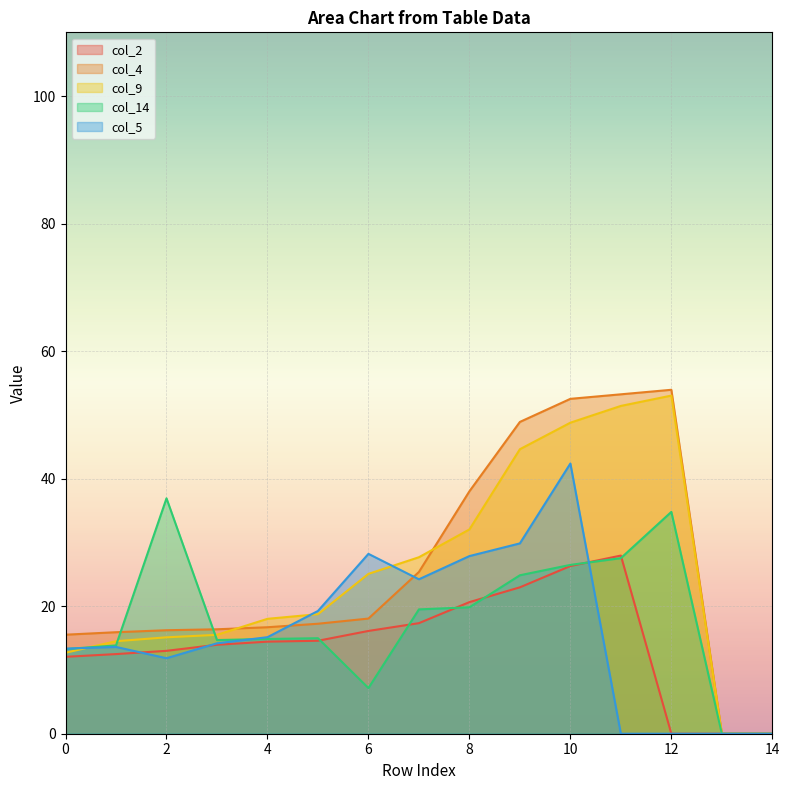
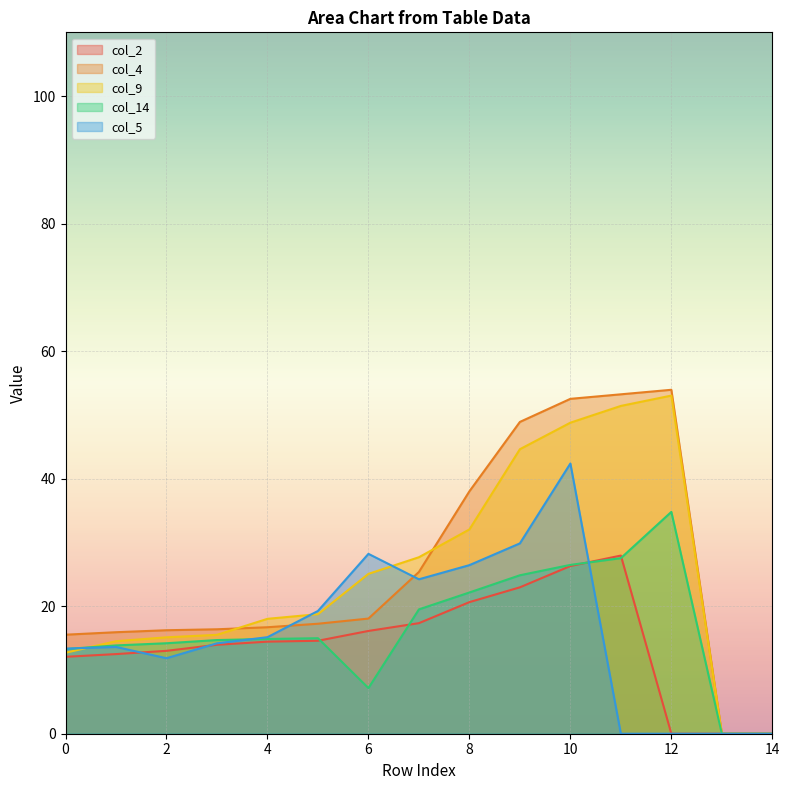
col_14, 2: 37 -> 14
col_14, 8: 20 -> 22
col_5, 8: 28 -> 26
